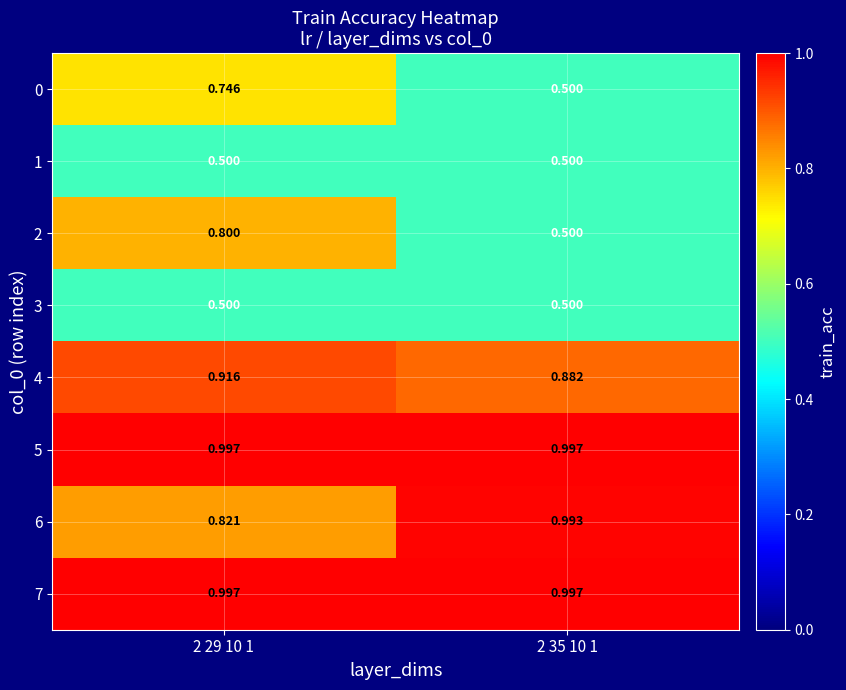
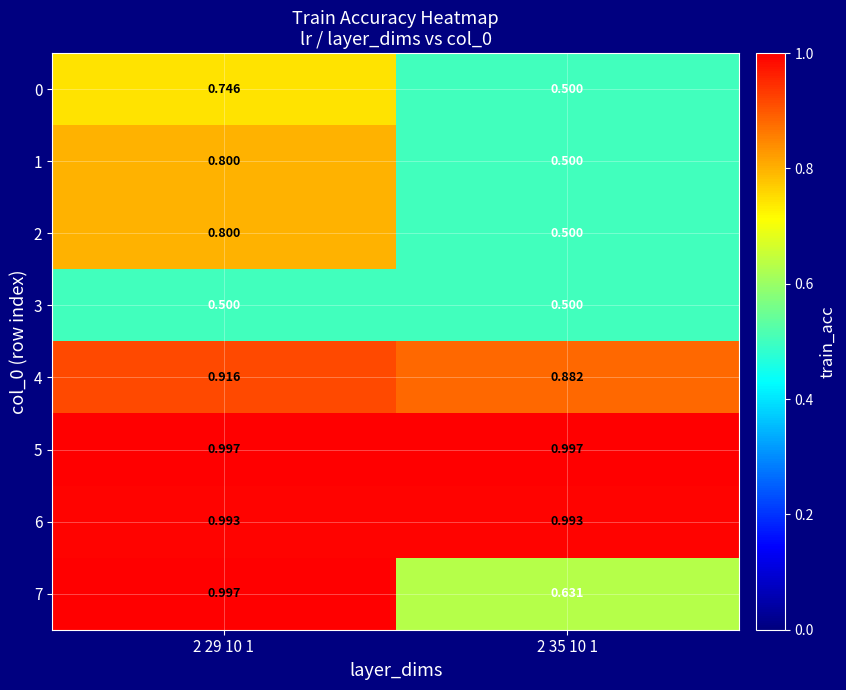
1, 2 29 10 1: 0.500 -> 0.800
6, 2 29 10 1: 0.821 -> 0.993
7, 2 35 10 1: 0.997 -> 0.631
